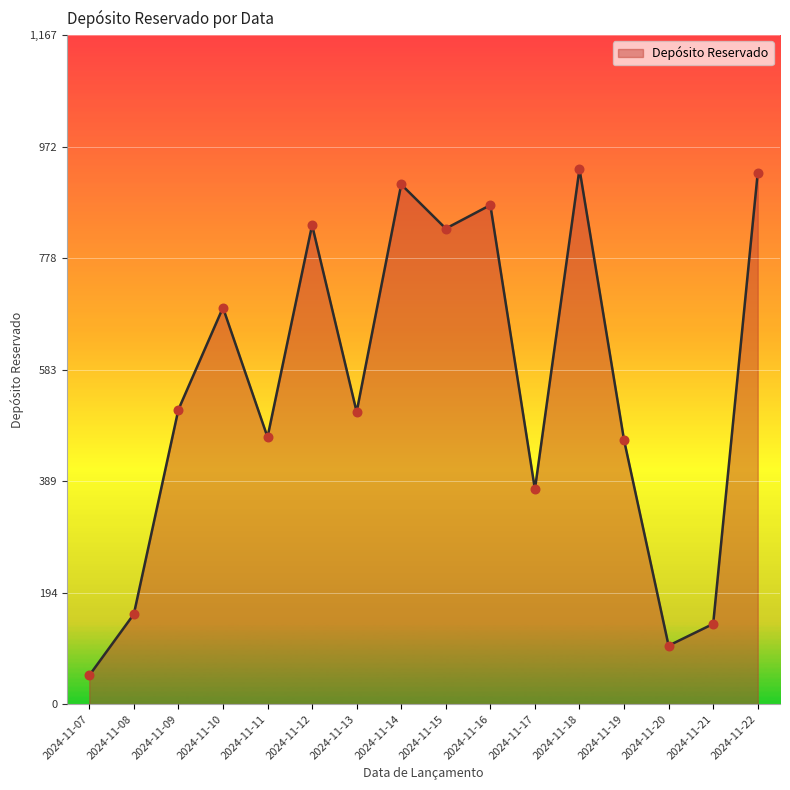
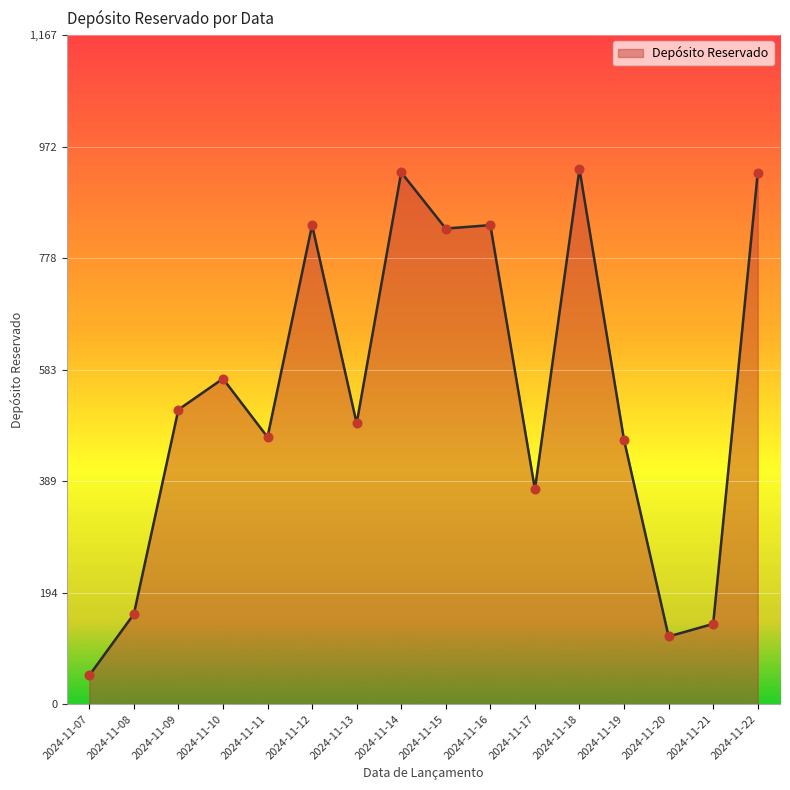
2024-11-10: 690 -> 570
2024-11-13: 510 -> 490
2024-11-14: 910 -> 930
2024-11-16: 870 -> 840
2024-11-20: 100 -> 120
